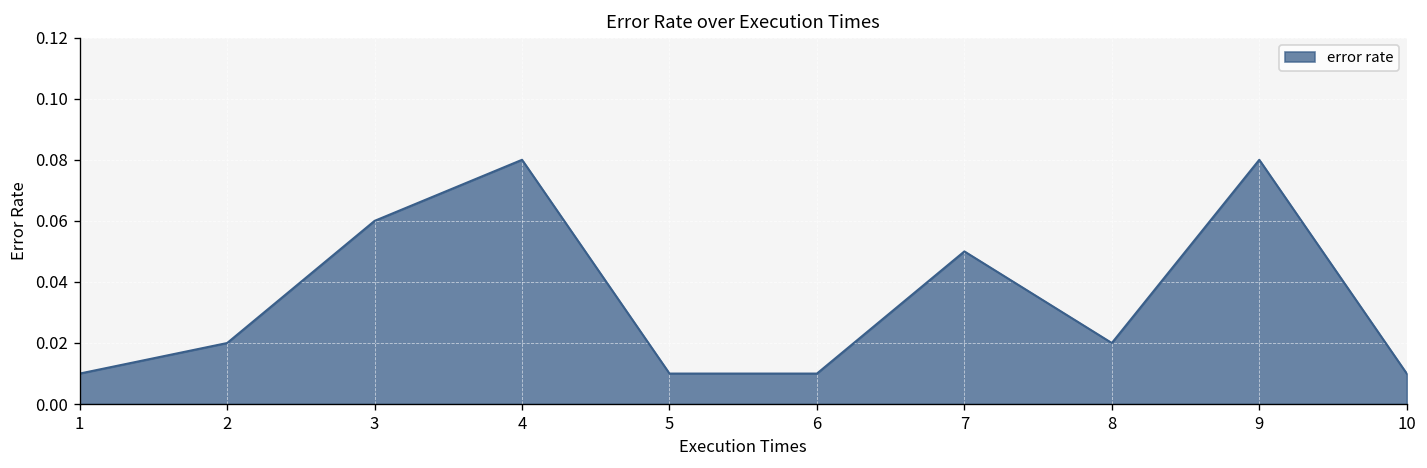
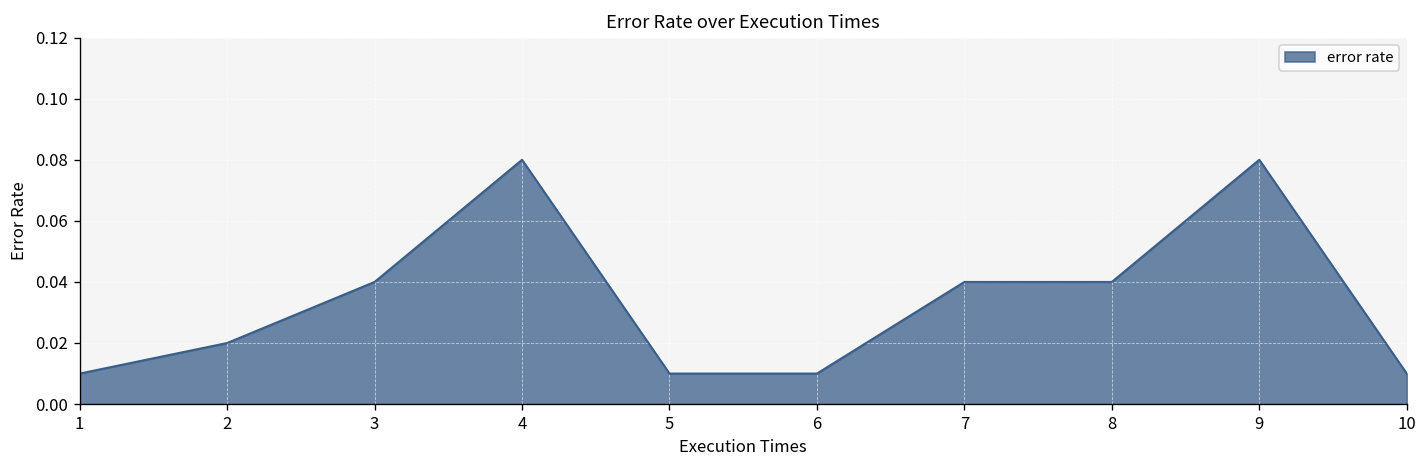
3: 0.06 -> 0.04
7: 0.05 -> 0.04
8: 0.02 -> 0.04
